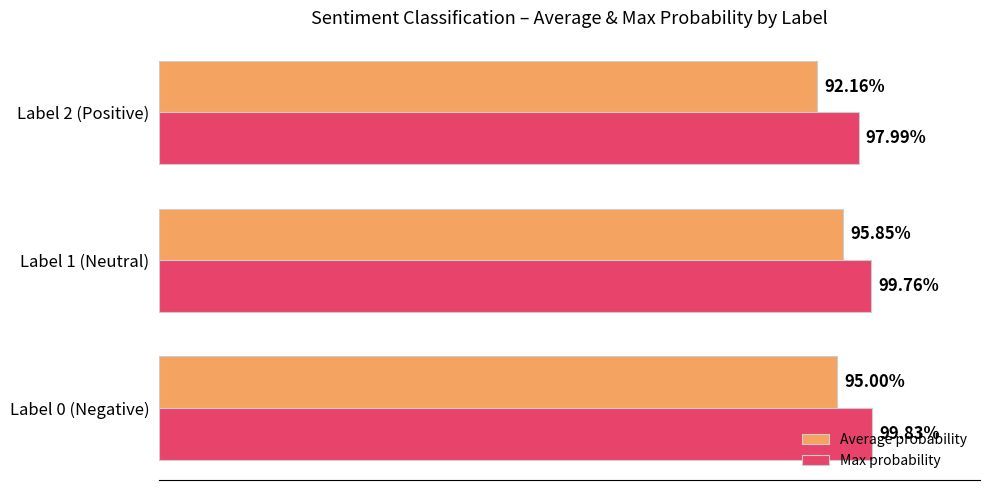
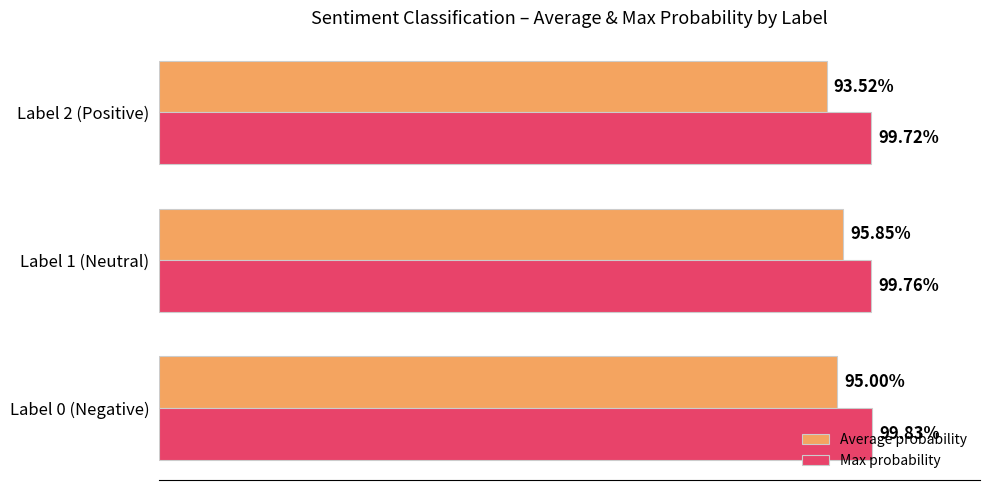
Average probability, Label 2 (Positive): 92.16% -> 93.52%
Max probability, Label 2 (Positive): 97.99% -> 99.72%
